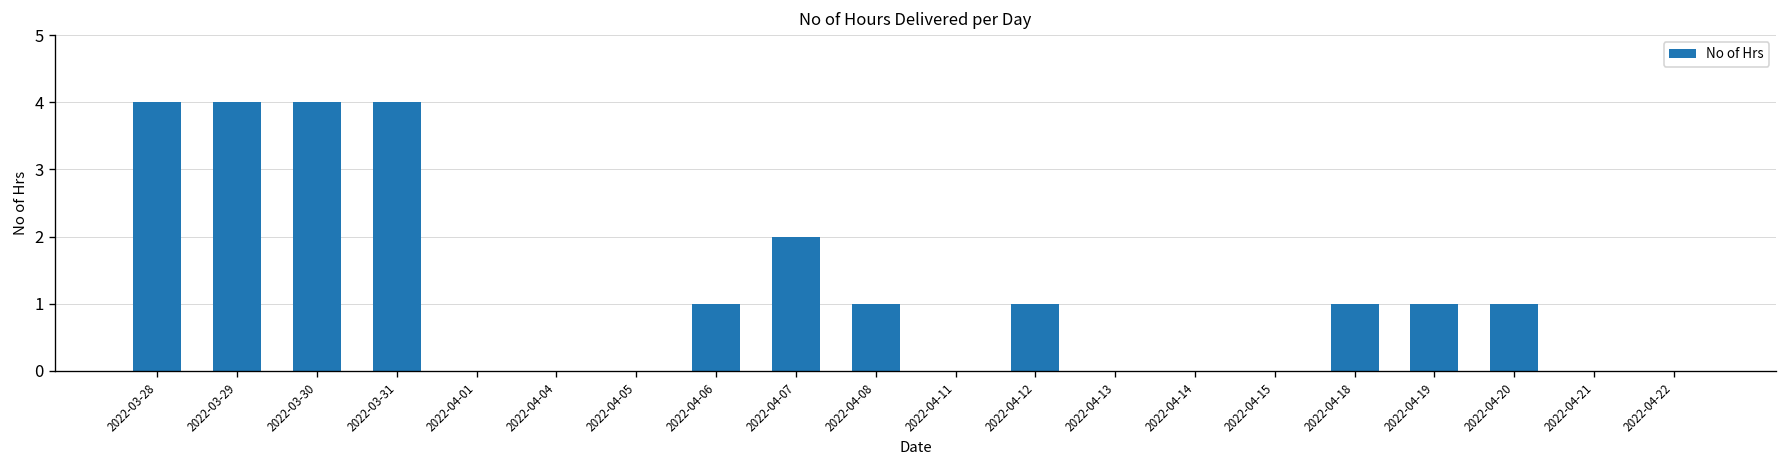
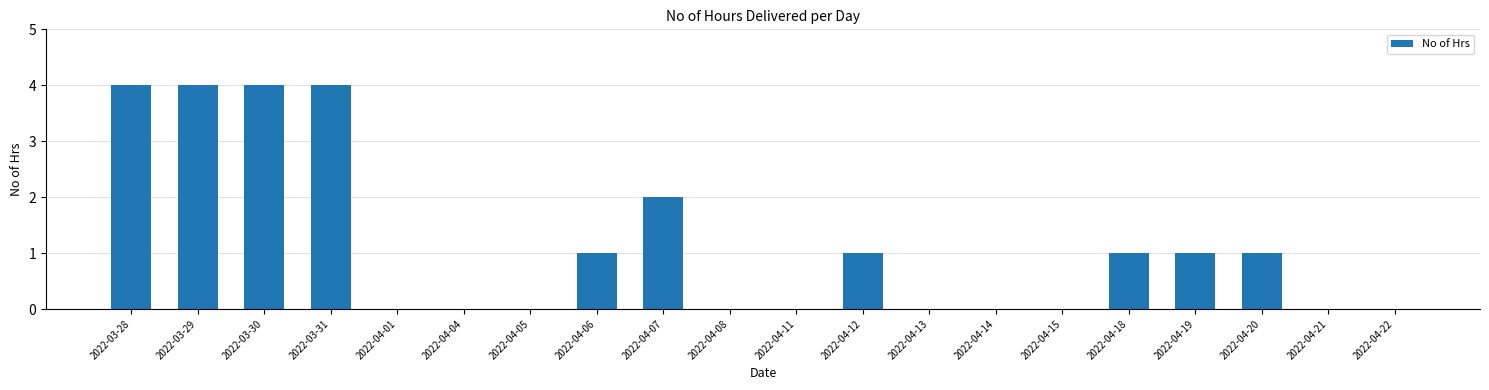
2022-04-08: 1 -> 0
